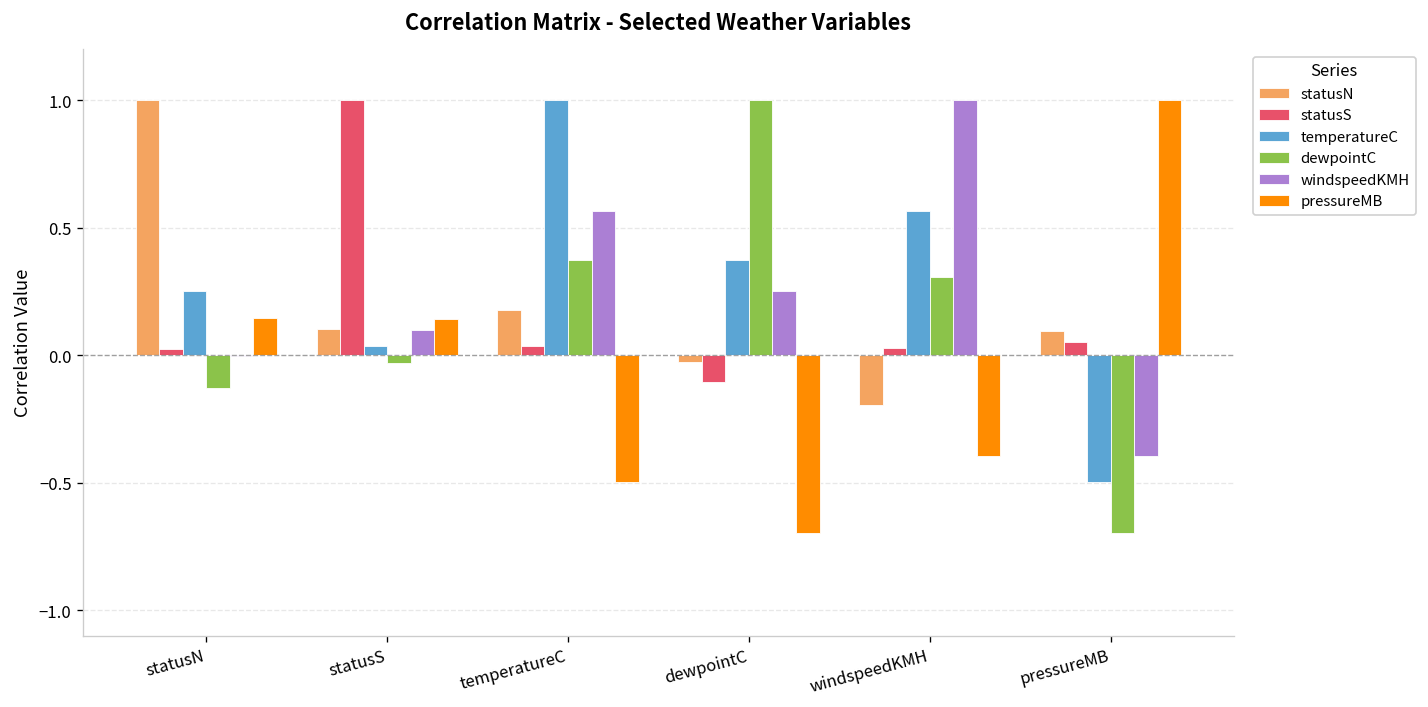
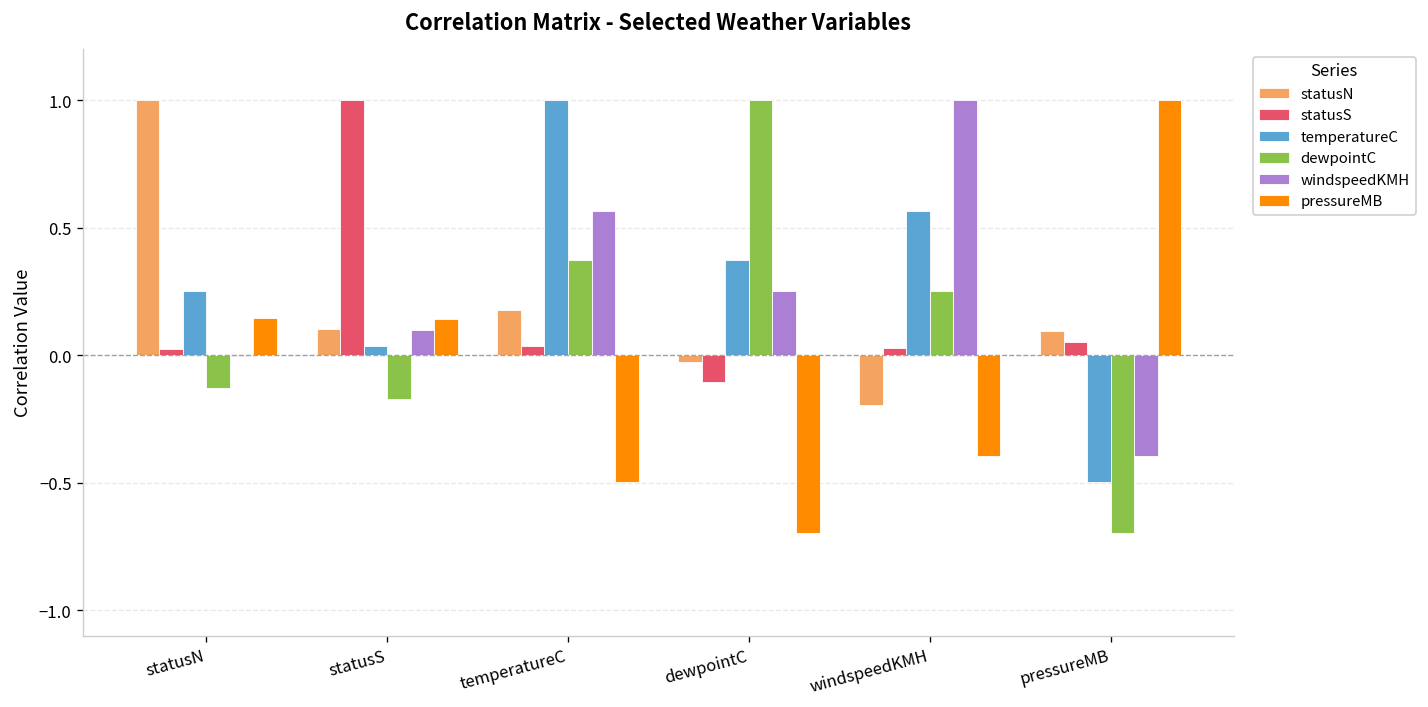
dewpointC, statusS: -0.03 -> -0.17
dewpointC, windspeedKMH: 0.31 -> 0.25
